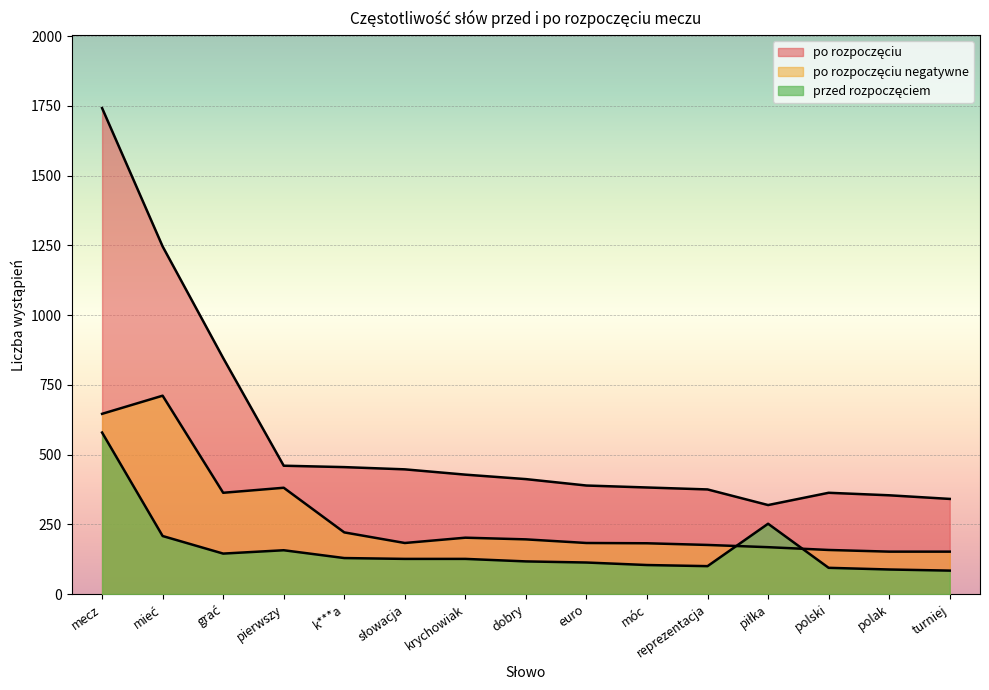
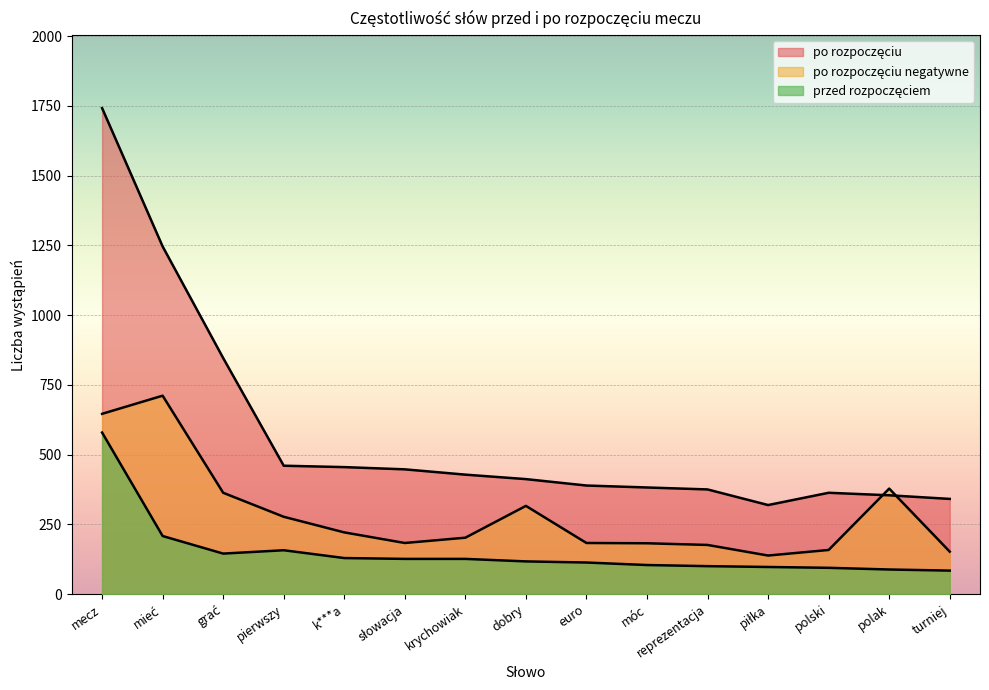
po rozpoczęciu negatywne, pierwszy: 380 -> 280
po rozpoczęciu negatywne, dobry: 200 -> 320
po rozpoczęciu negatywne, piłka: 170 -> 140
przed rozpoczęciem, piłka: 250 -> 100
po rozpoczęciu negatywne, polak: 150 -> 380
